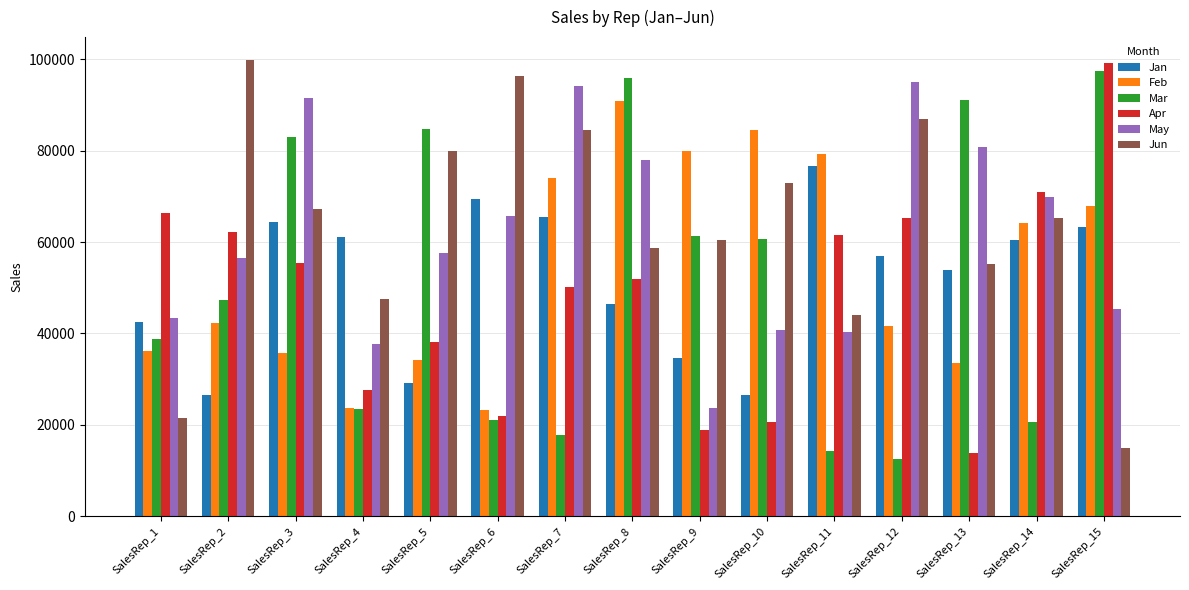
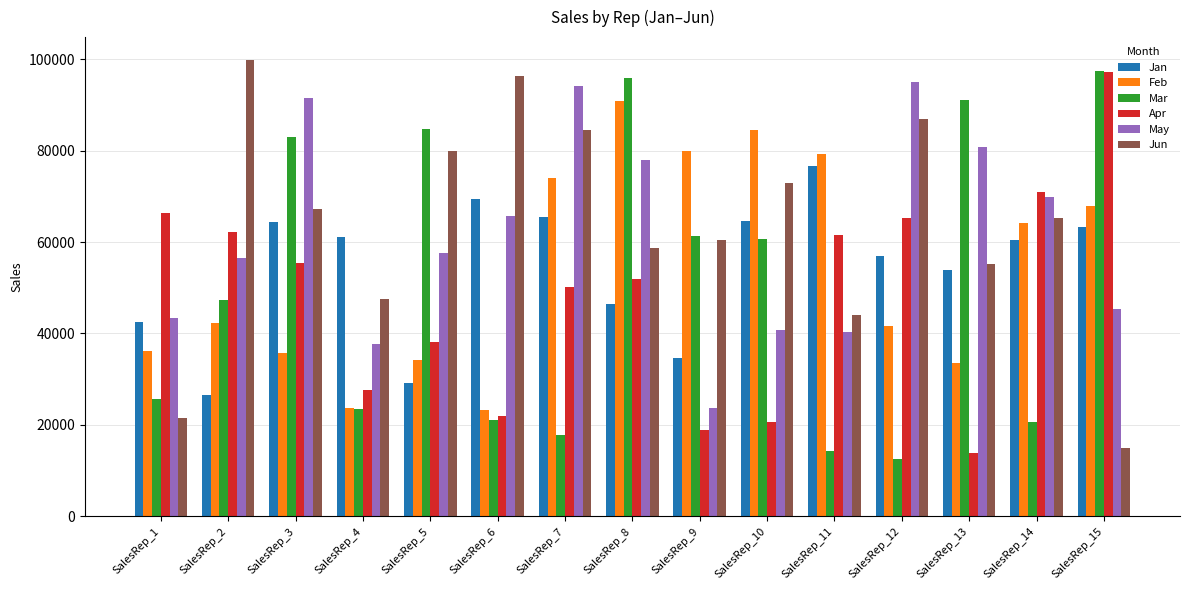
Mar, SalesRep_1: 39000 -> 26000
Jan, SalesRep_10: 26000 -> 65000
Apr, SalesRep_15: 99000 -> 97000
